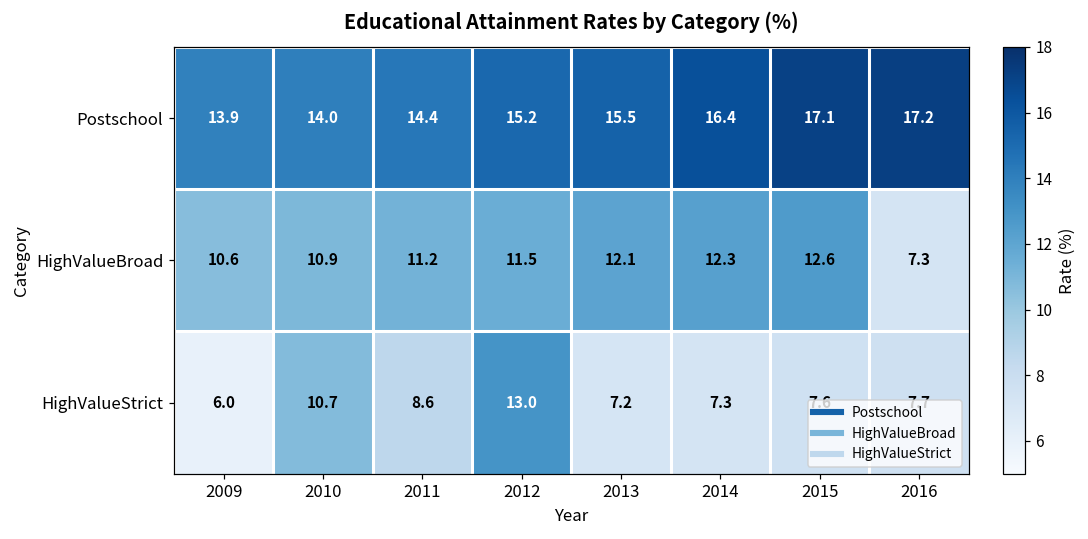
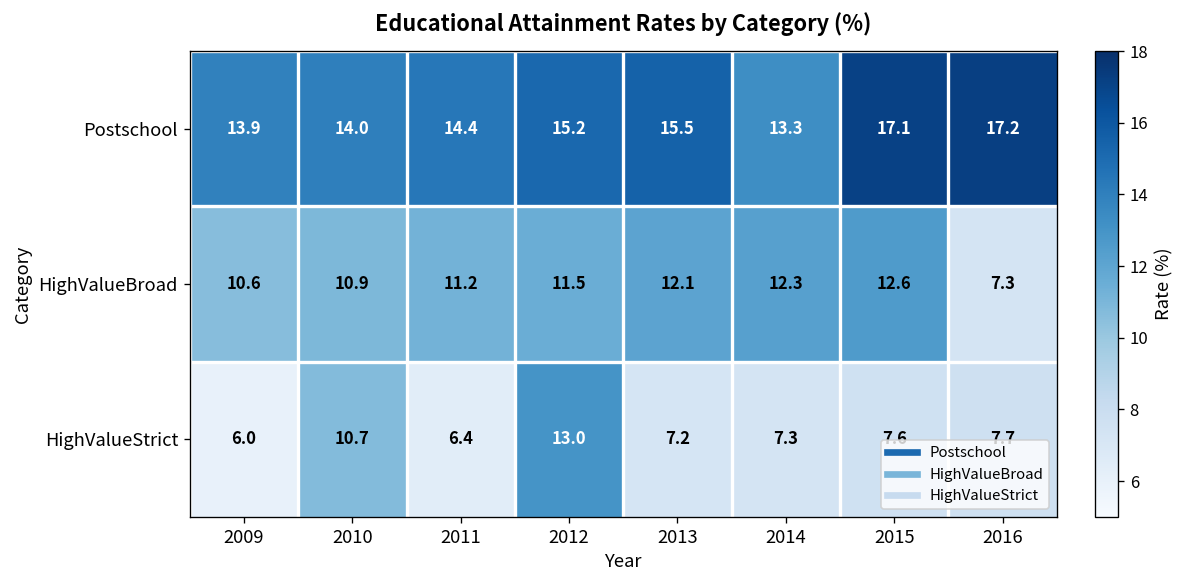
Postschool, 2014: 16.4 -> 13.3
HighValueStrict, 2011: 8.6 -> 6.4
